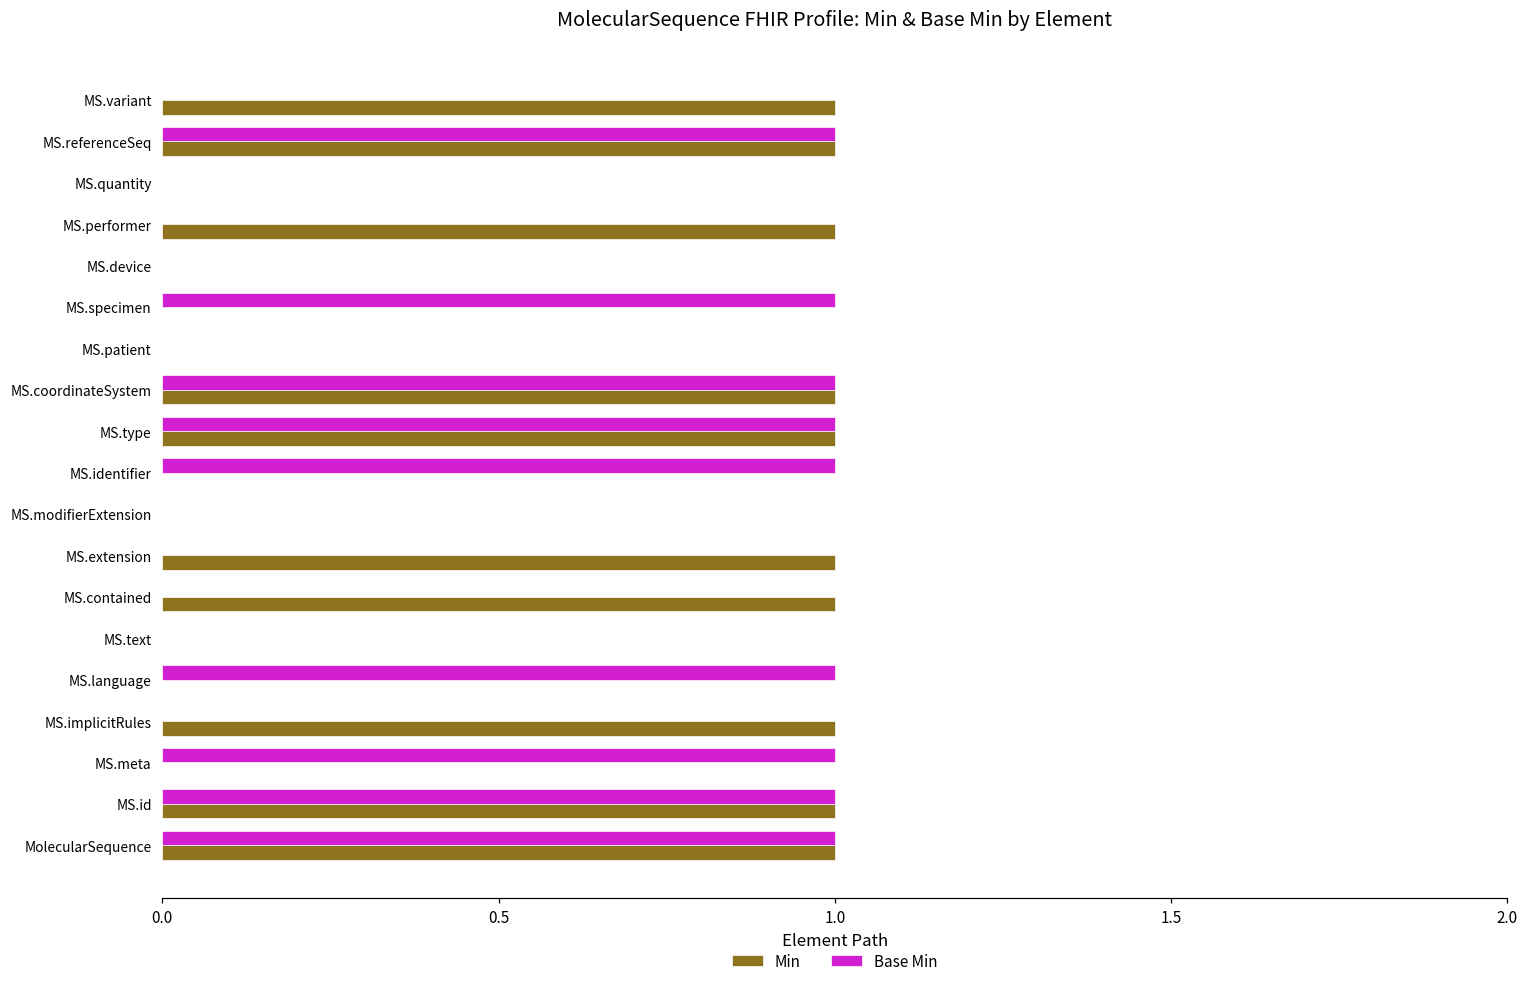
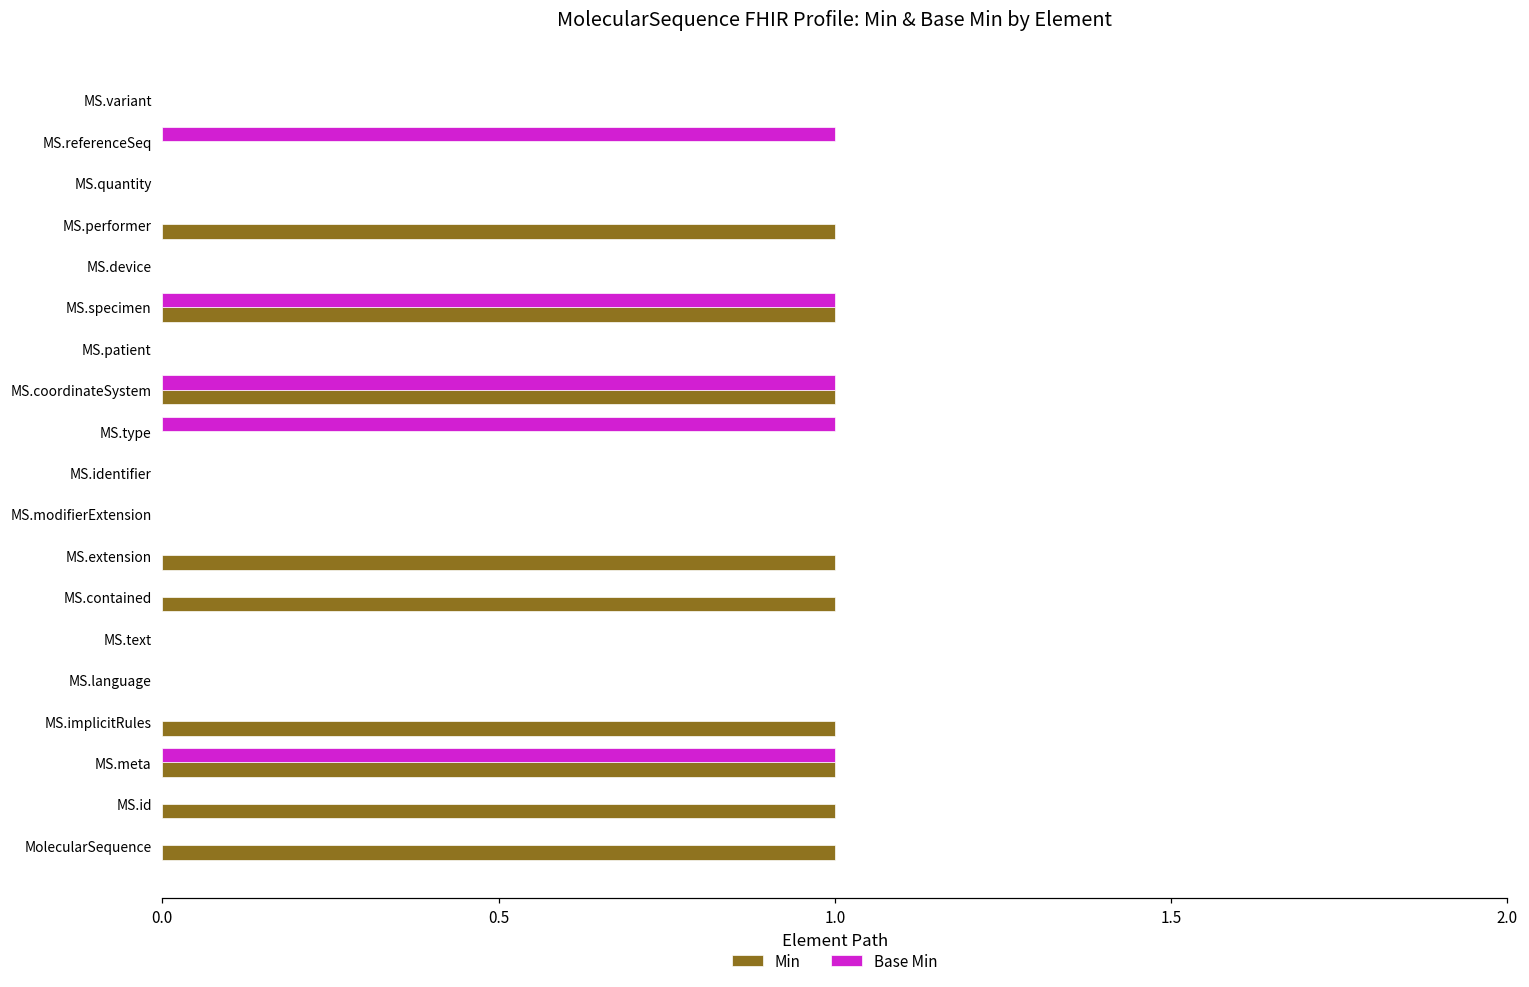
Min, MS.variant: 1 -> 0
Min, MS.referenceSeq: 1 -> 0
Min, MS.specimen: 0 -> 1
Min, MS.type: 1 -> 0
Base Min, MS.identifier: 1 -> 0
Base Min, MS.language: 1 -> 0
Min, MS.meta: 0 -> 1
Base Min, MS.id: 1 -> 0
Base Min, MolecularSequence: 1 -> 0
